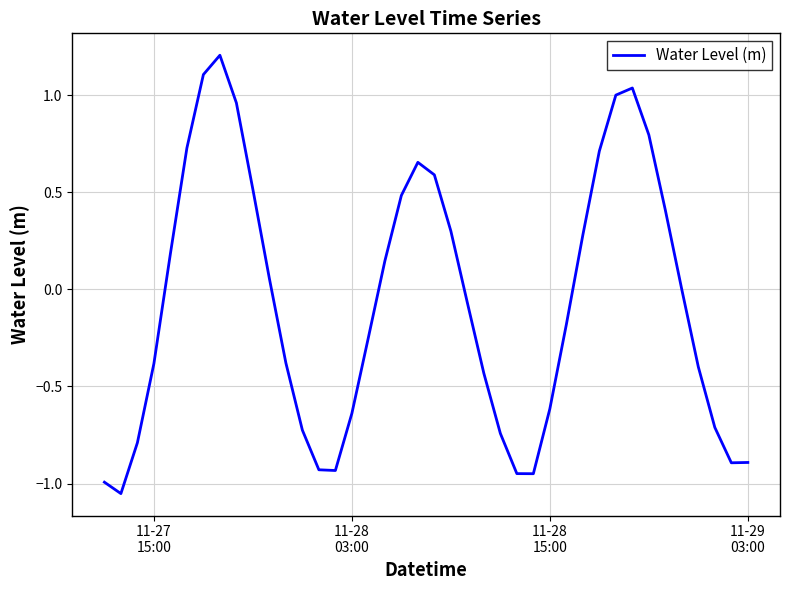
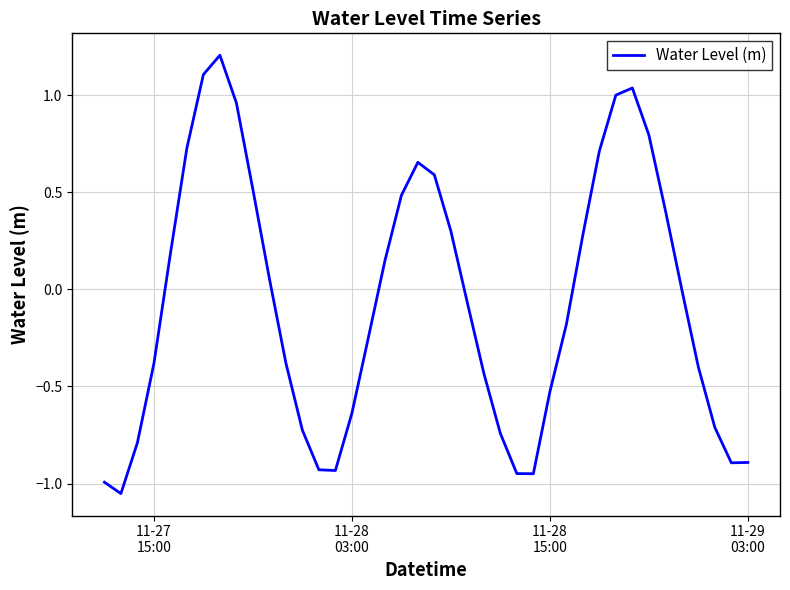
11-28 15:00: -0.62 -> -0.53
